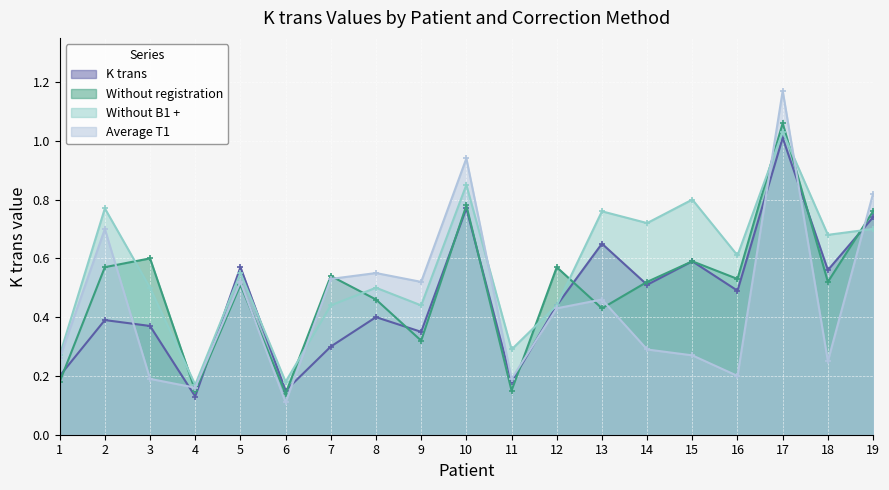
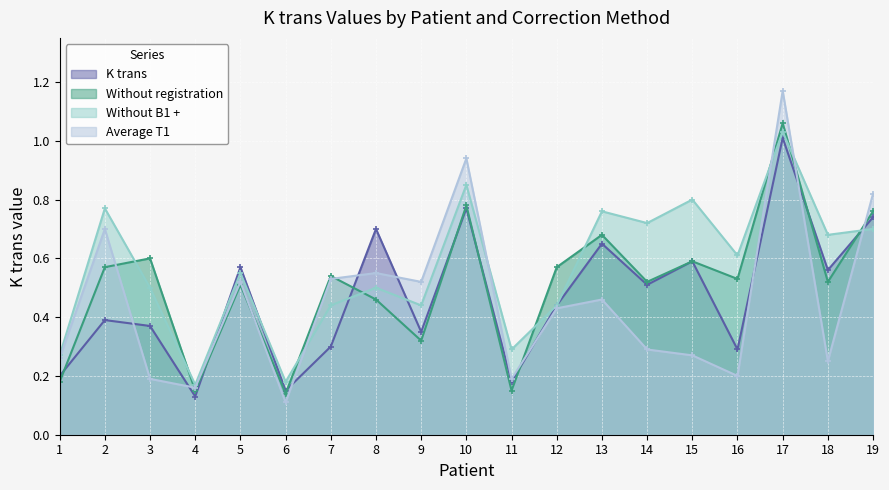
K trans, 8: 0.4 -> 0.7
Without registration, 13: 0.43 -> 0.68
K trans, 16: 0.49 -> 0.29
